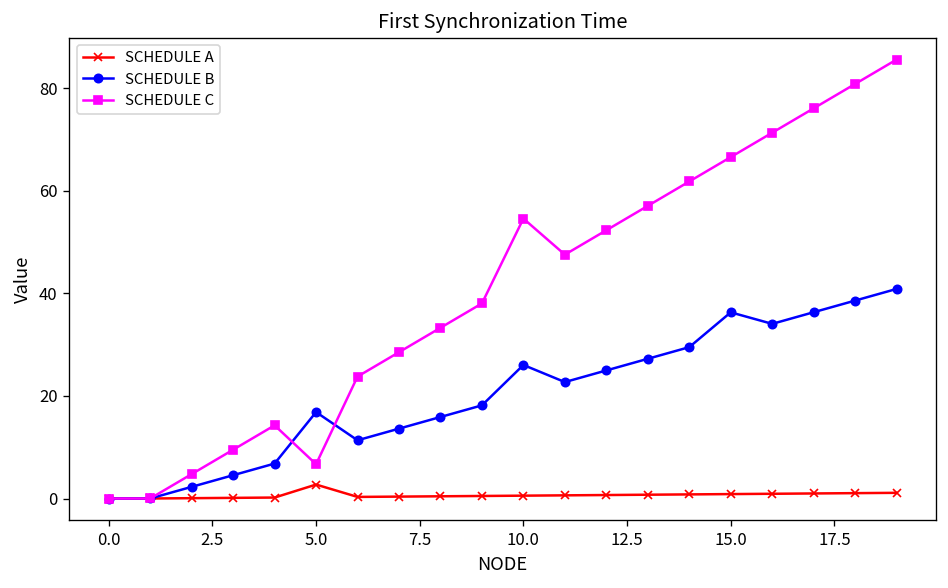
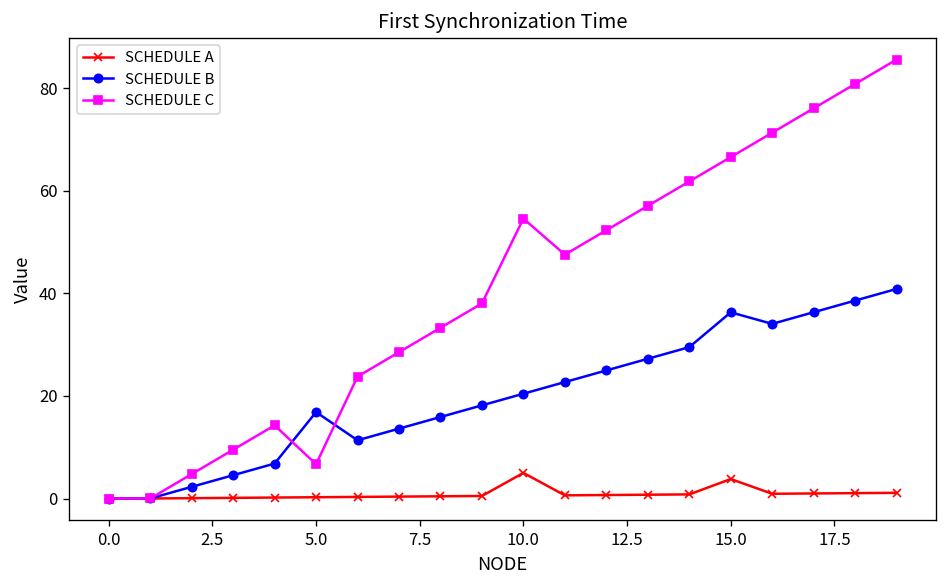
SCHEDULE A, 5.0: 3 -> 0
SCHEDULE A, 10.0: 1 -> 5
SCHEDULE B, 10.0: 26 -> 20
SCHEDULE A, 15.0: 1 -> 4
